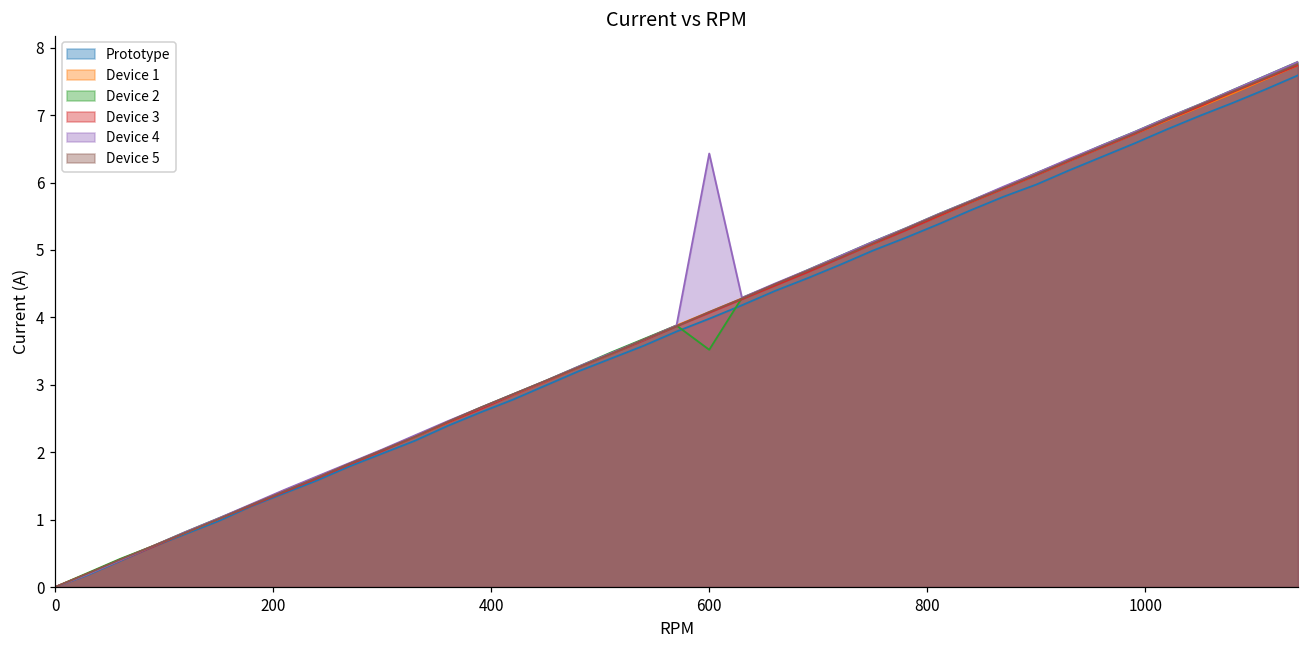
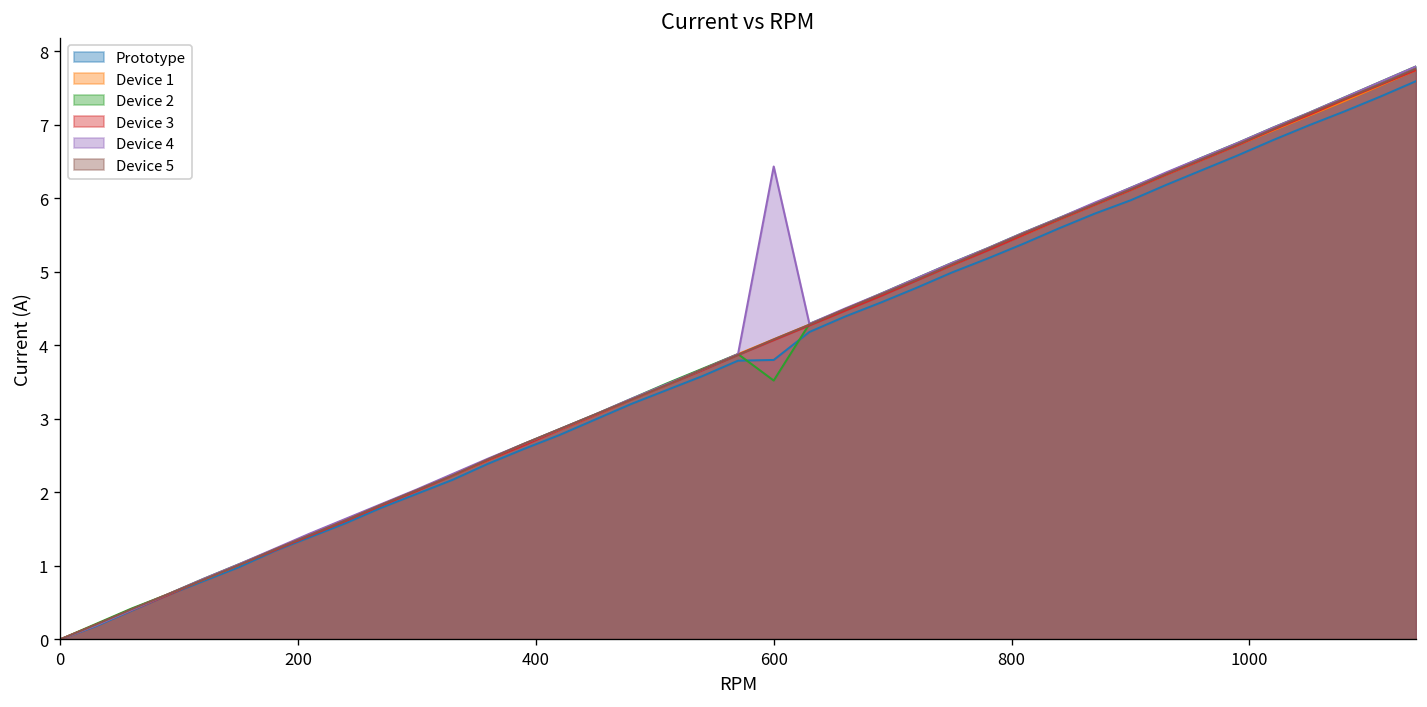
Prototype, 600: 4.0 -> 3.8
